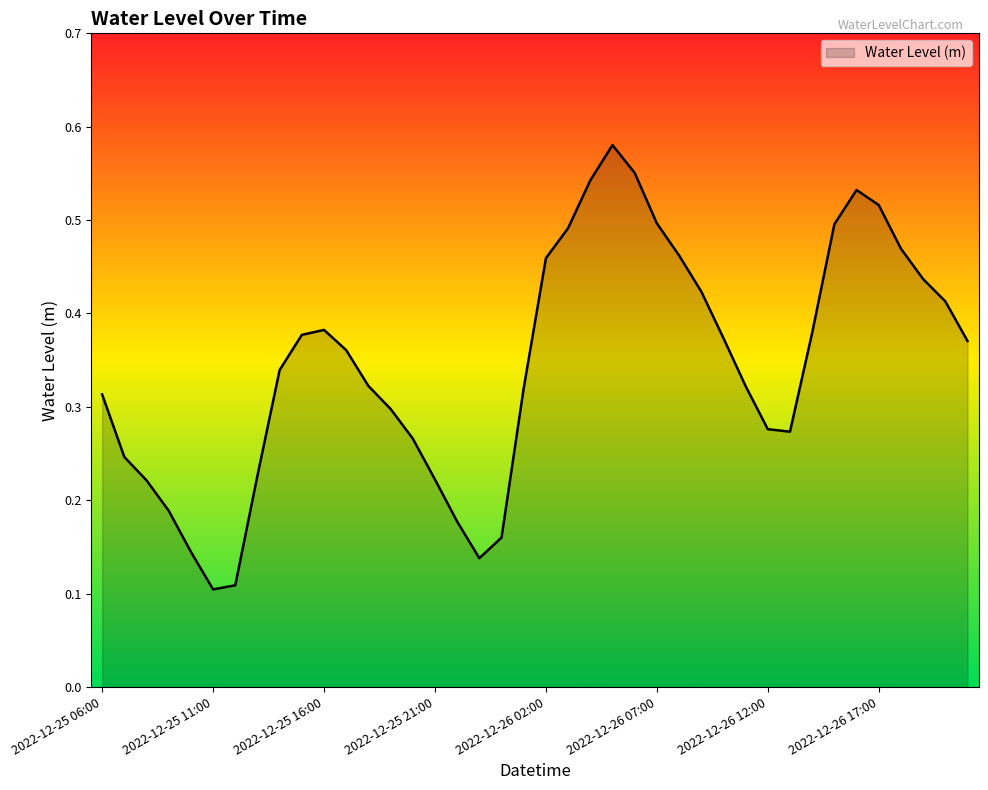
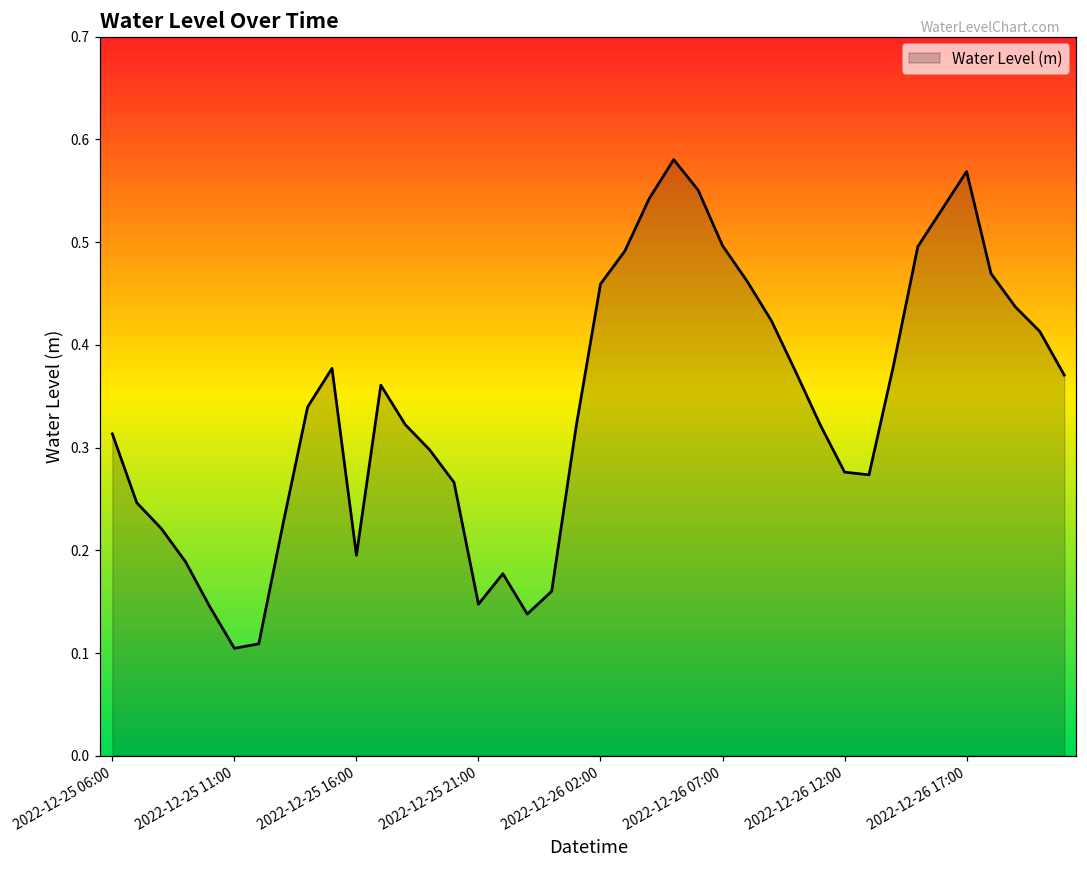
2022-12-25 16:00: 0.38 -> 0.20
2022-12-25 21:00: 0.22 -> 0.15
2022-12-26 17:00: 0.52 -> 0.57
